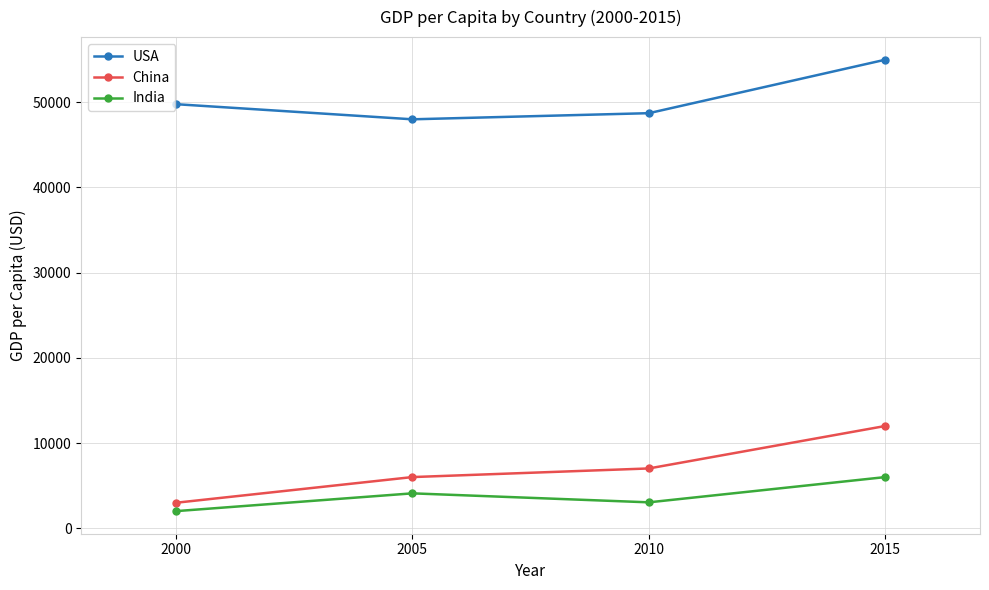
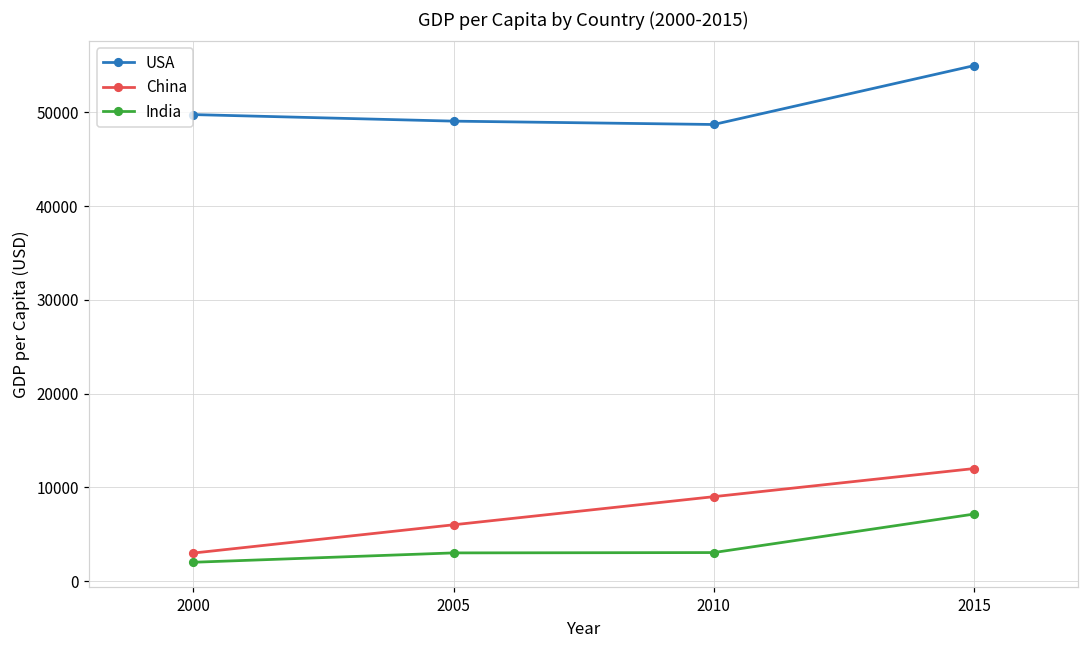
USA, 2005: 48000 -> 49000
India, 2005: 4000 -> 3000
China, 2010: 7000 -> 9000
India, 2015: 6000 -> 7000
